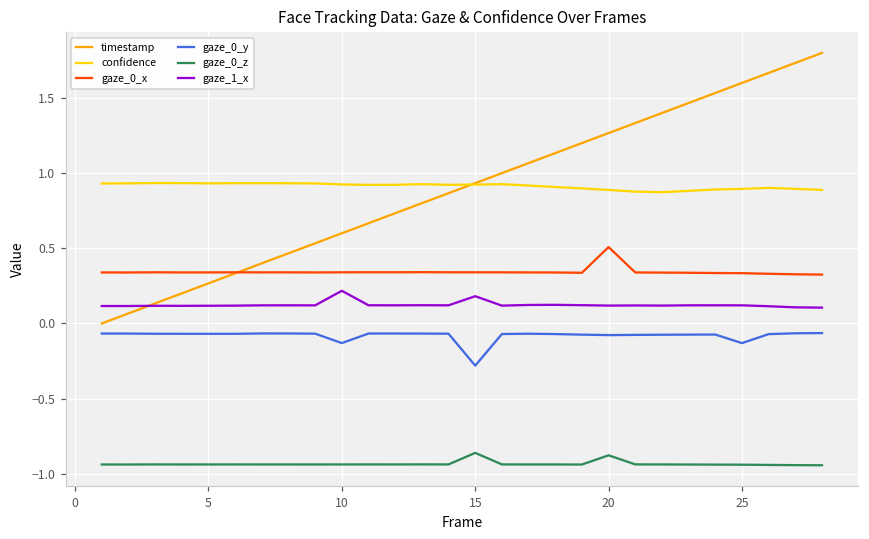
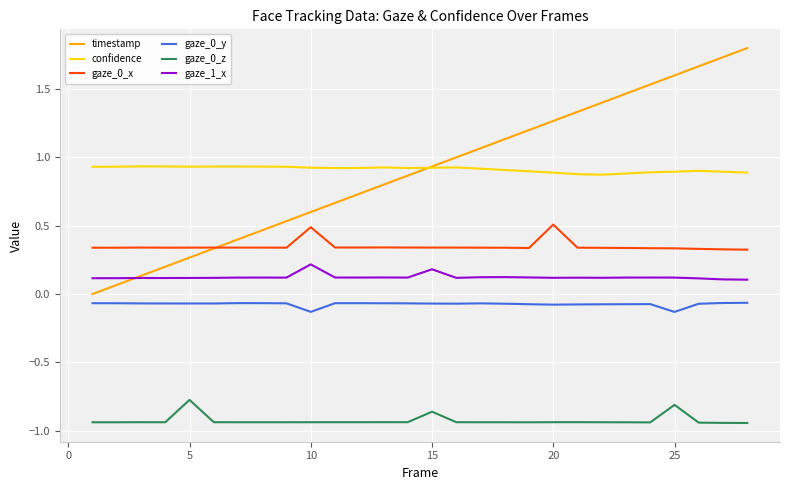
gaze_0_z, 5: -0.94 -> -0.77
gaze_0_x, 10: 0.34 -> 0.49
gaze_0_y, 15: -0.28 -> -0.07
gaze_0_z, 20: -0.88 -> -0.94
gaze_0_z, 25: -0.94 -> -0.81
